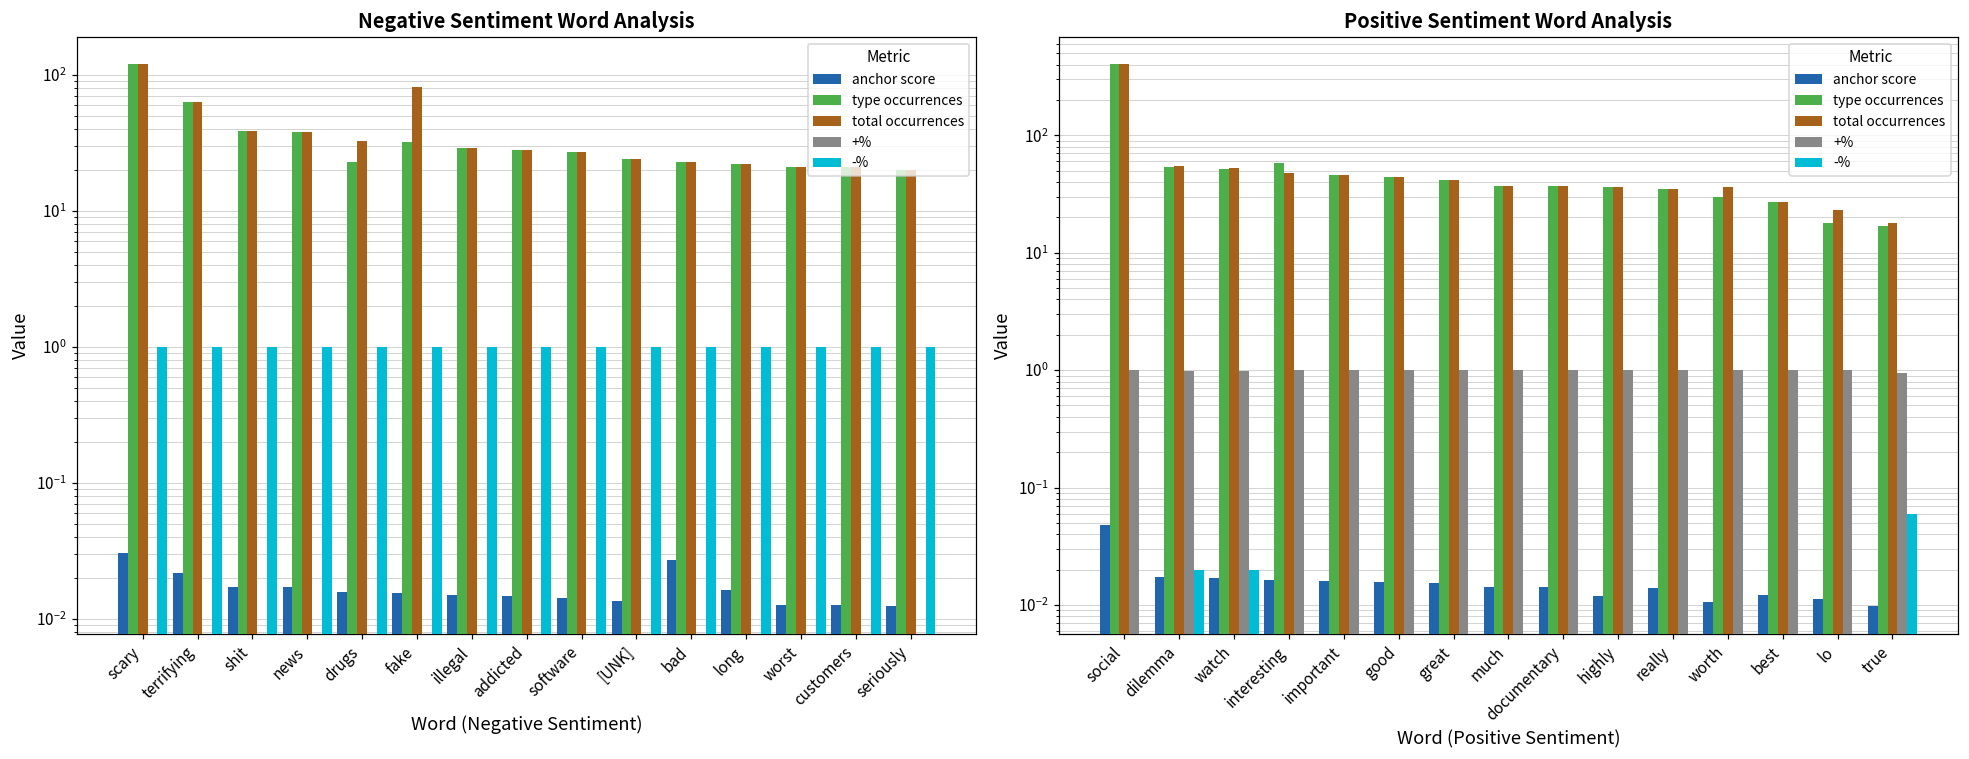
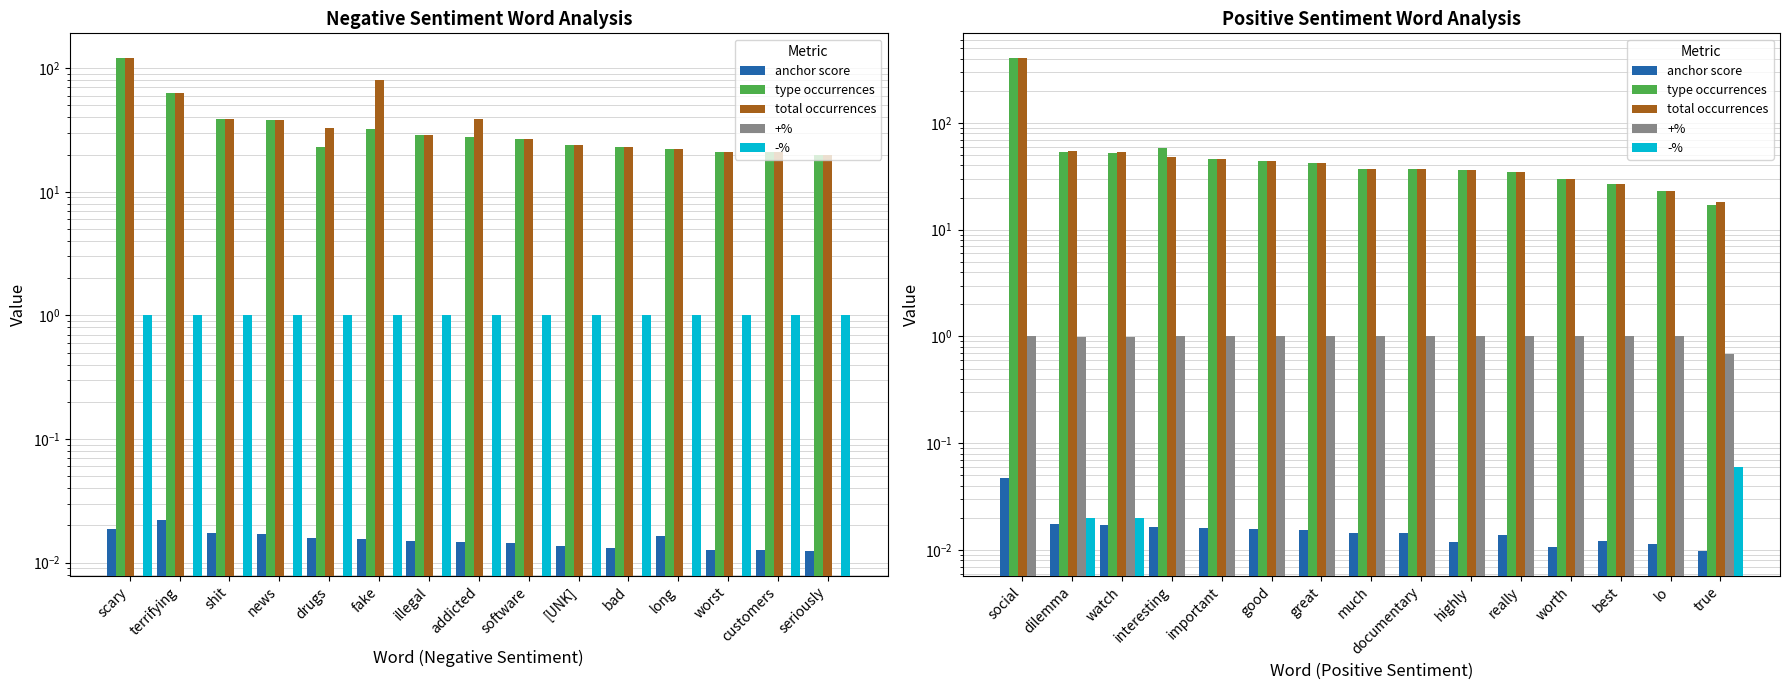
Negative Sentiment Word Analysis, anchor score, scary: 0.030 -> 0.019
Negative Sentiment Word Analysis, total occurrences, addicted: 28 -> 39
Negative Sentiment Word Analysis, anchor score, bad: 0.027 -> 0.013
Positive Sentiment Word Analysis, total occurrences, worth: 36 -> 30
Positive Sentiment Word Analysis, type occurrences, lo: 18 -> 23
Positive Sentiment Word Analysis, +%, true: 0.9 -> 0.7
